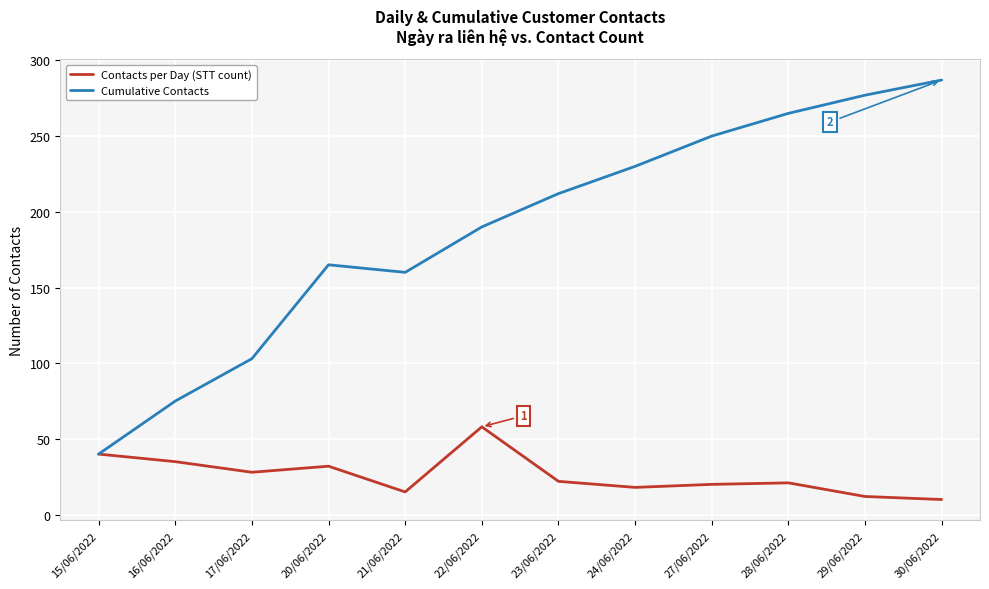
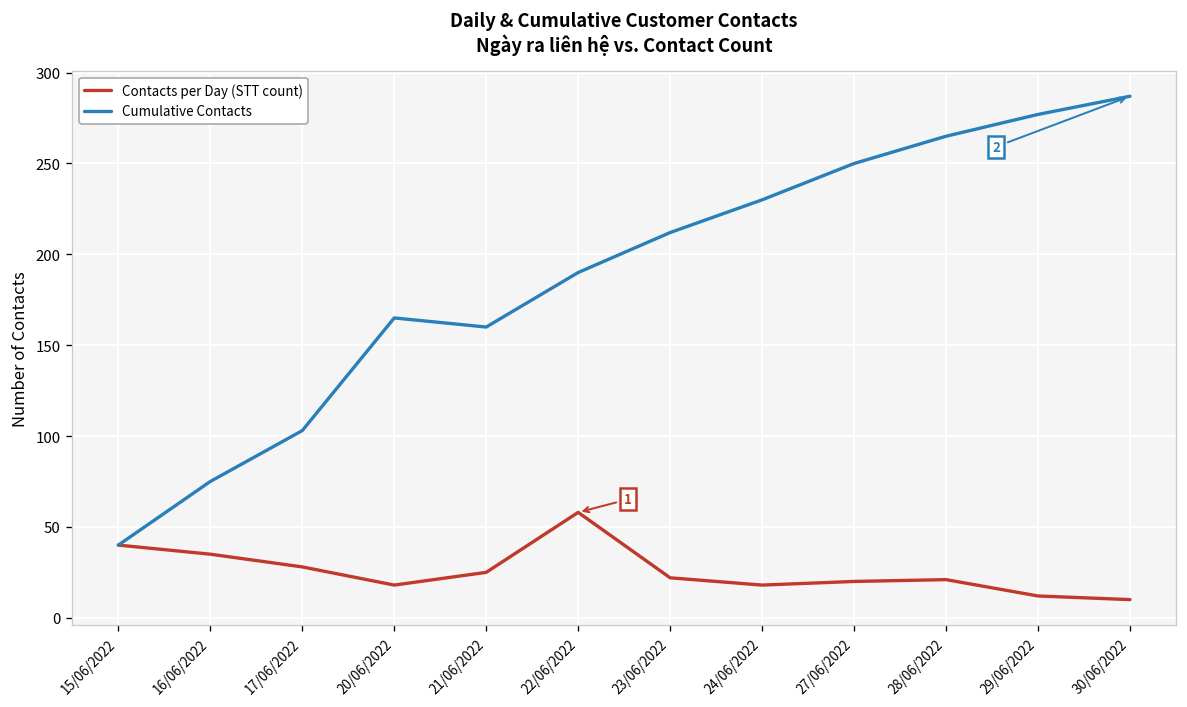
Contacts per Day (STT count), 20/06/2022: 32 -> 18
Contacts per Day (STT count), 21/06/2022: 15 -> 25
